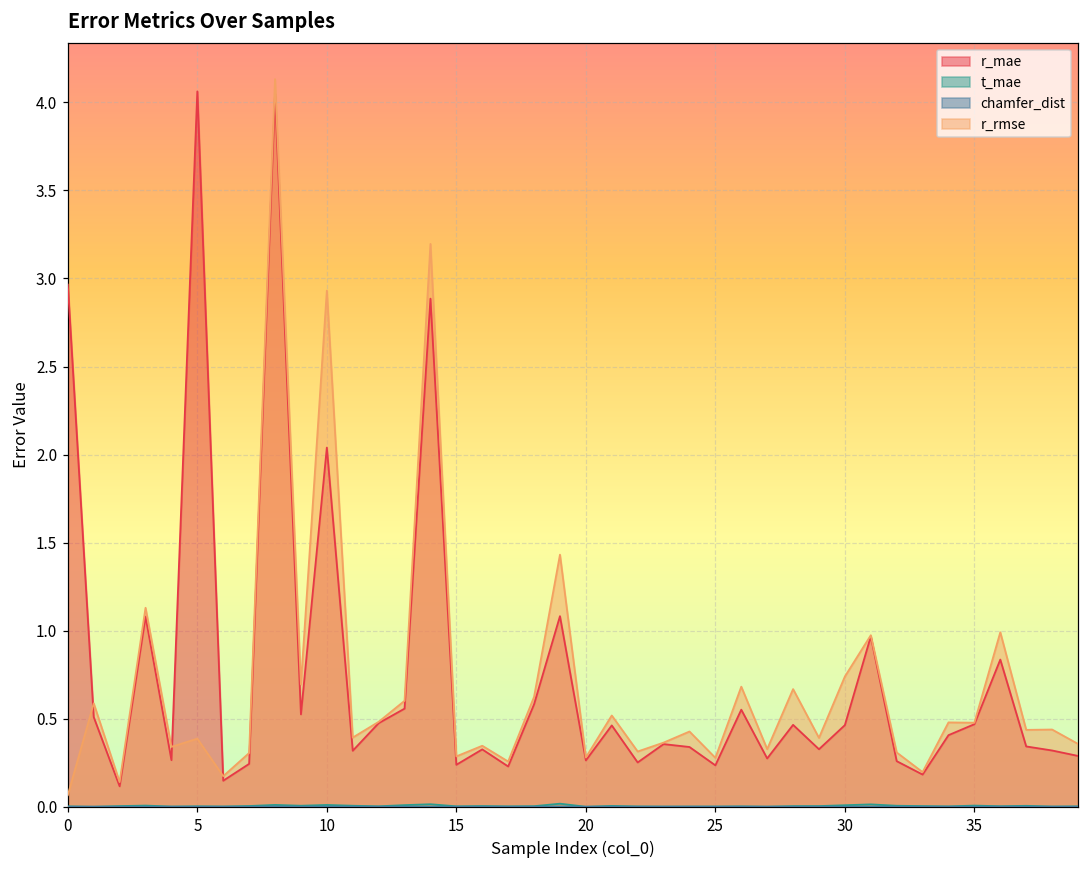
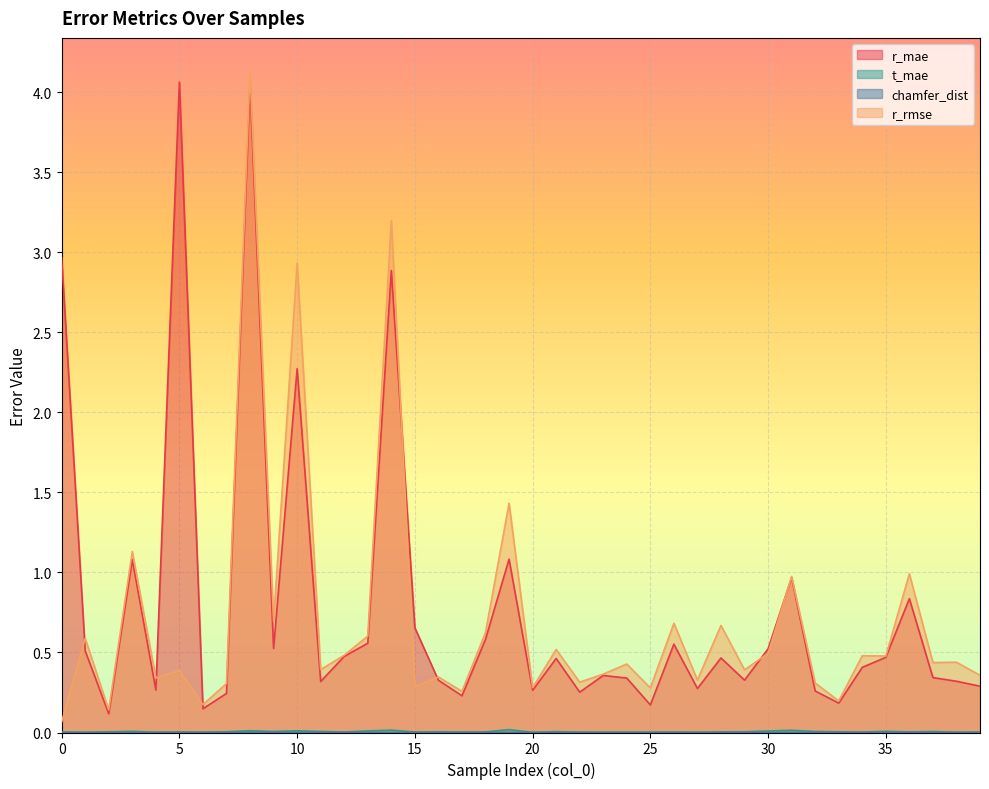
r_mae, 10: 2.04 -> 2.27
r_mae, 15: 0.24 -> 0.65
r_mae, 25: 0.24 -> 0.17
r_mae, 30: 0.46 -> 0.52
r_rmse, 30: 0.74 -> 0.49
